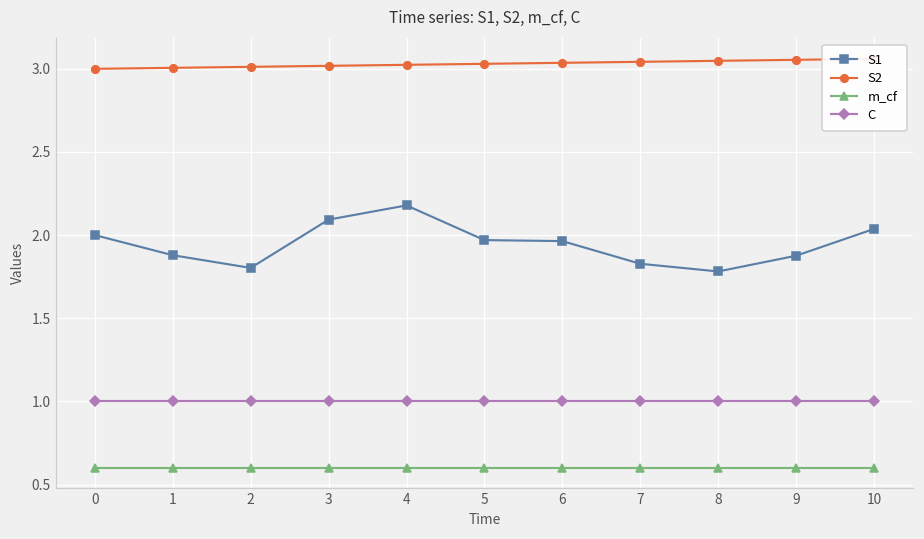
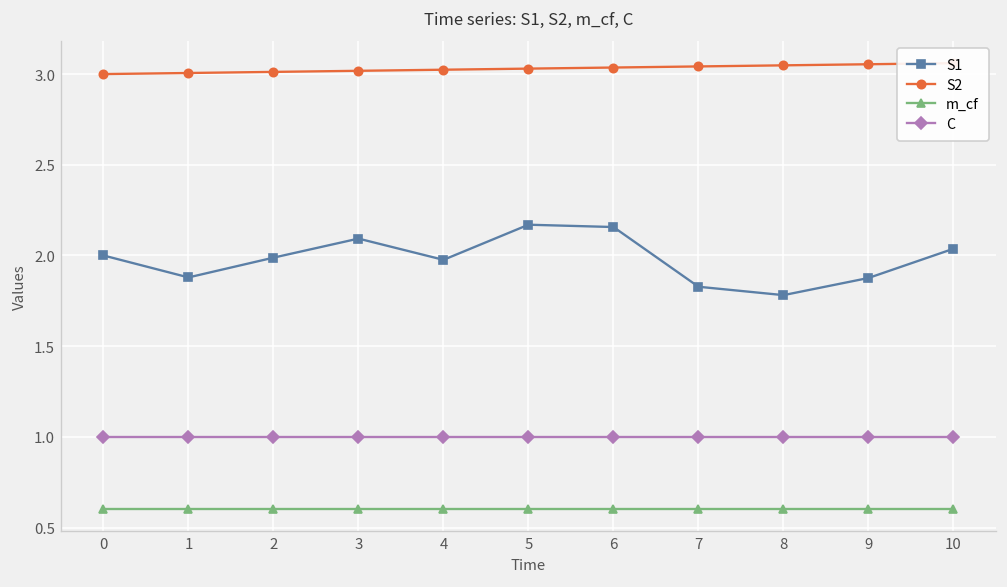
S1, 2: 1.80 -> 1.99
S1, 4: 2.18 -> 1.98
S1, 5: 1.97 -> 2.17
S1, 6: 1.96 -> 2.16
